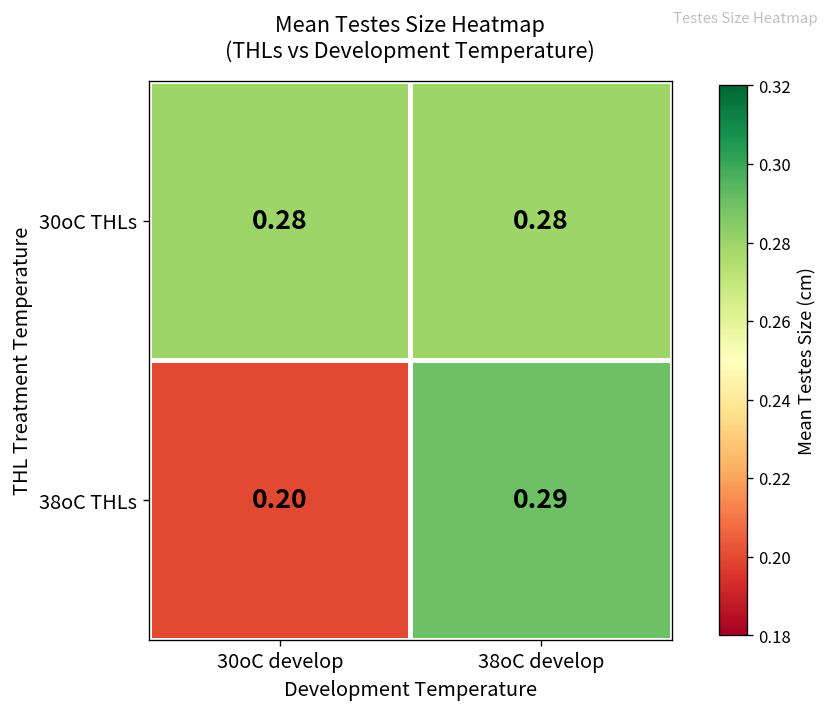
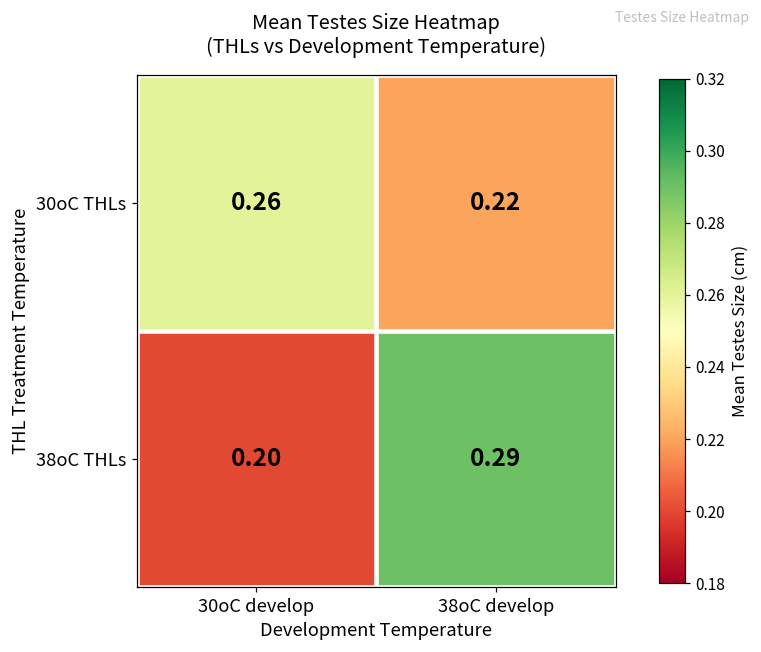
30oC THLs, 30oC develop: 0.28 -> 0.26
30oC THLs, 38oC develop: 0.28 -> 0.22
